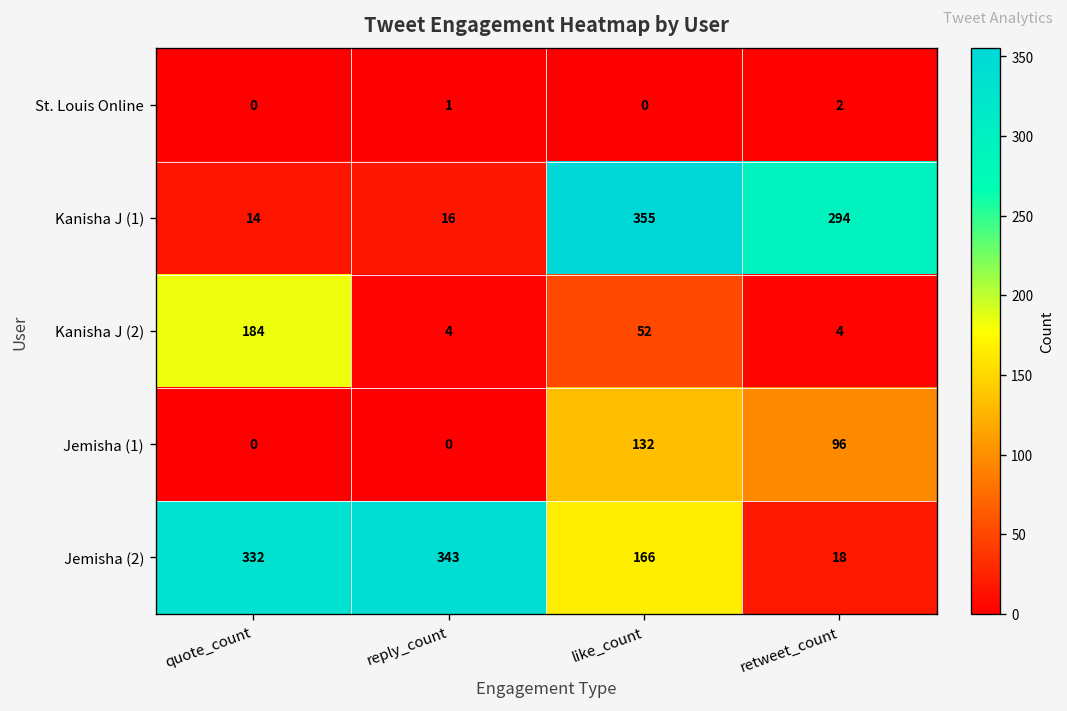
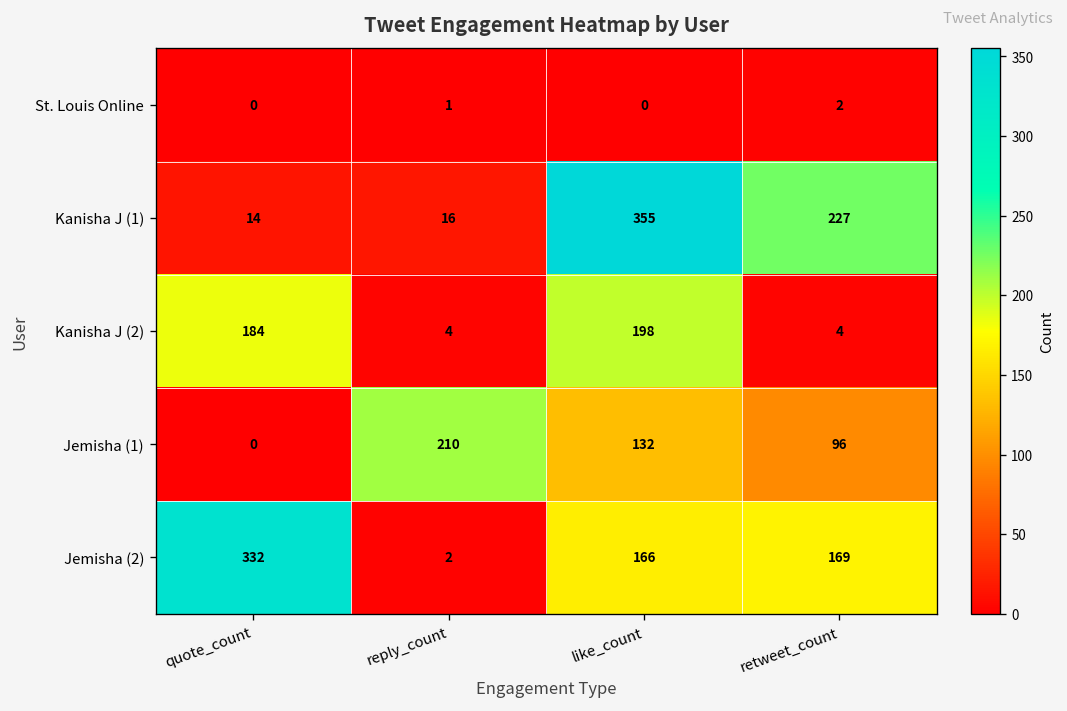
Kanisha J (1), retweet_count: 294 -> 227
Kanisha J (2), like_count: 52 -> 198
Jemisha (1), reply_count: 0 -> 210
Jemisha (2), reply_count: 343 -> 2
Jemisha (2), retweet_count: 18 -> 169
